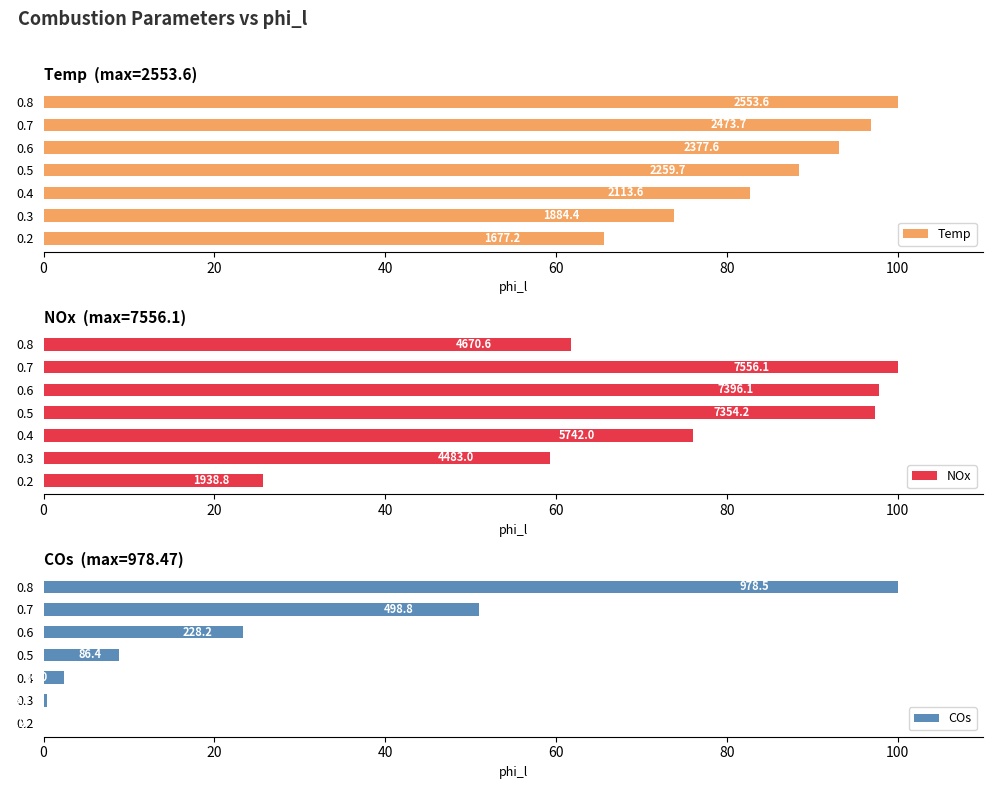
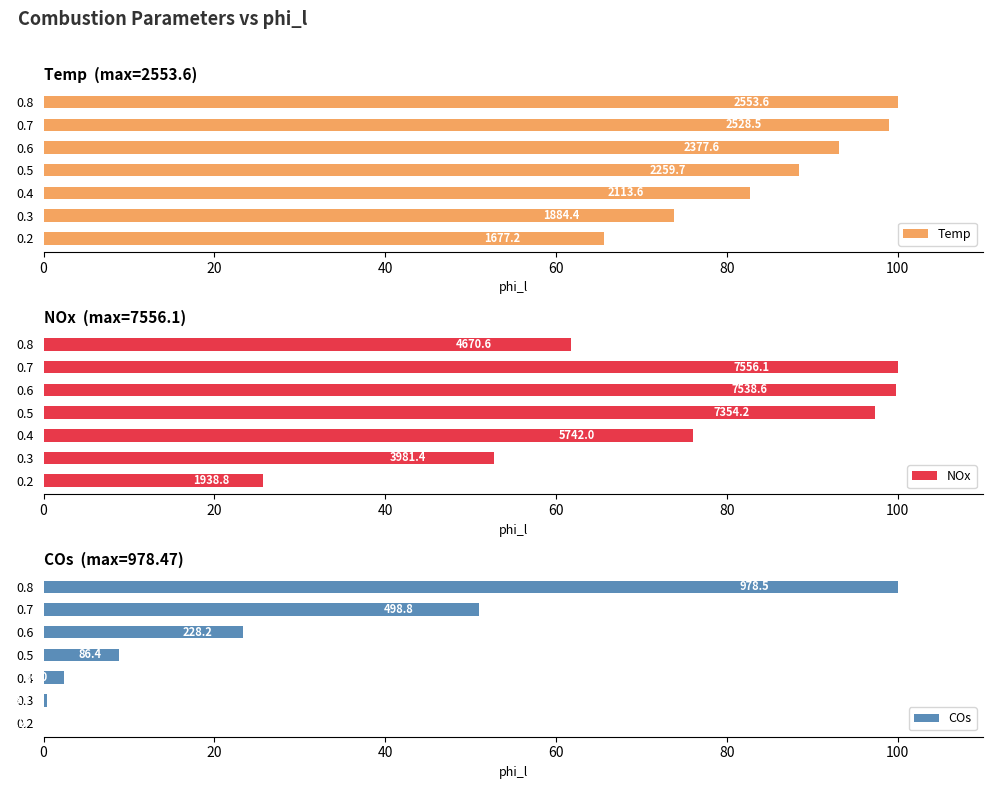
Temp (max=2553.6), 0.7: 2473.7 -> 2528.5
NOx (max=7556.1), 0.6: 7396.1 -> 7538.6
NOx (max=7556.1), 0.3: 4483.0 -> 3981.4
